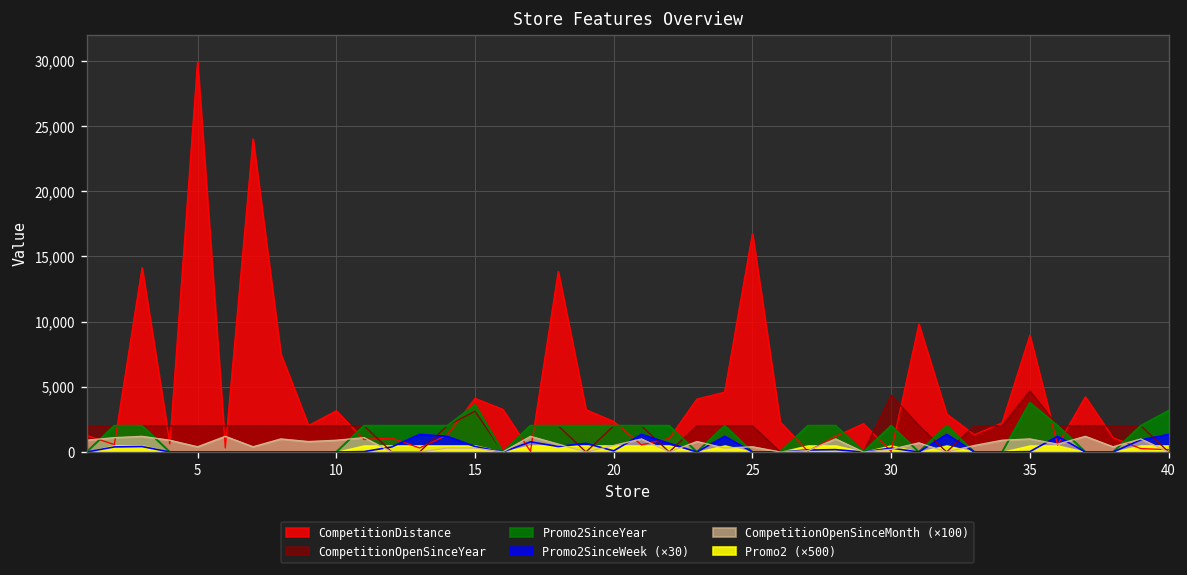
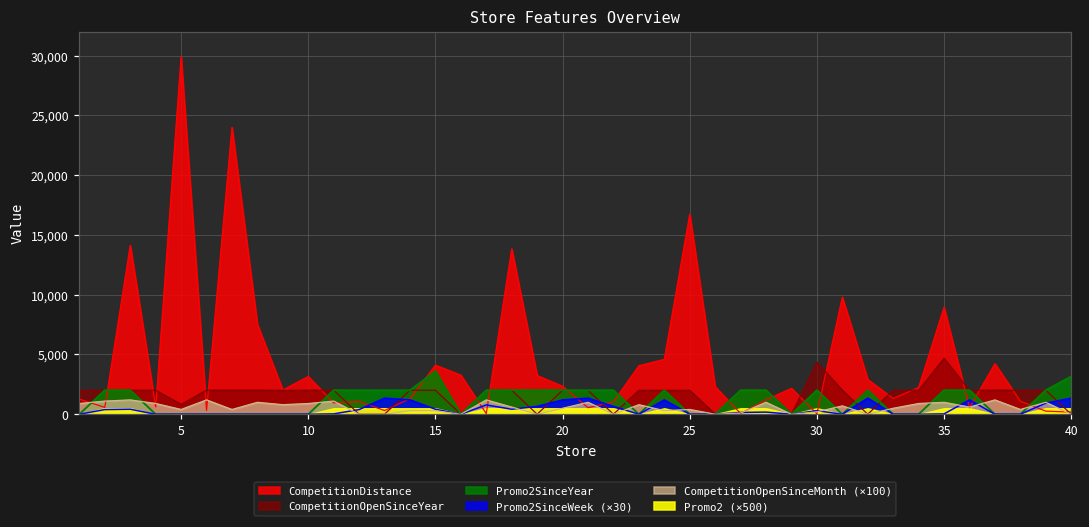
CompetitionOpenSinceYear, 5: 2,000 -> 800
CompetitionOpenSinceYear, 15: 3,100 -> 2,000
Promo2SinceWeek (×30), 20: 100 -> 1,200
Promo2SinceYear, 35: 3,800 -> 2,000
